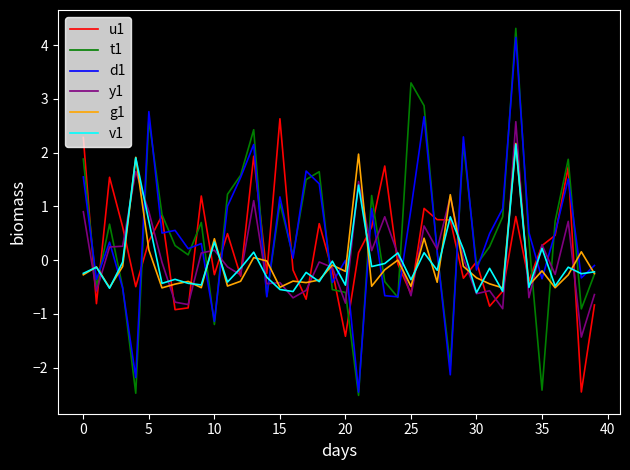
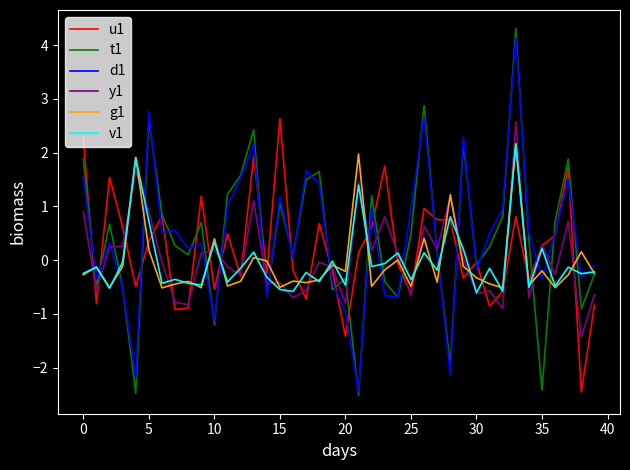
u1, 10: -0.3 -> -0.5
t1, 20: -0.6 -> -0.3
d1, 20: 0.0 -> -1.0
t1, 25: 3.3 -> 0.5
